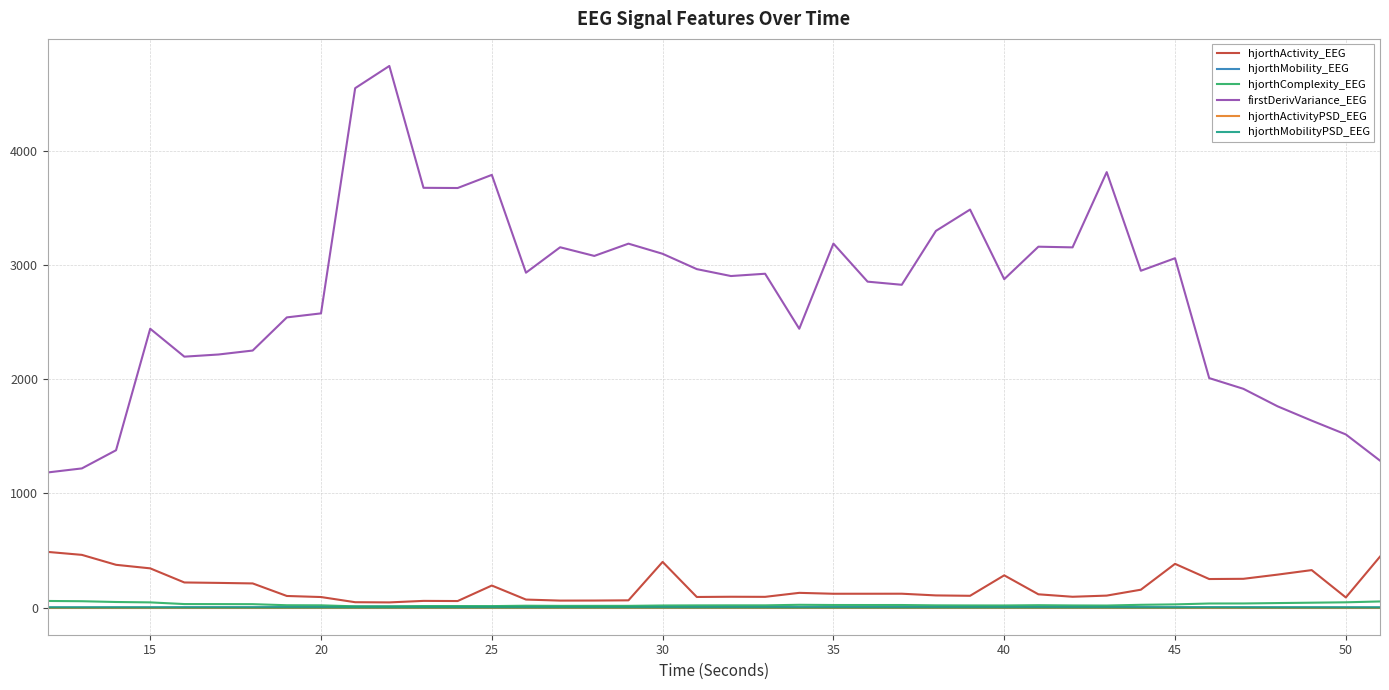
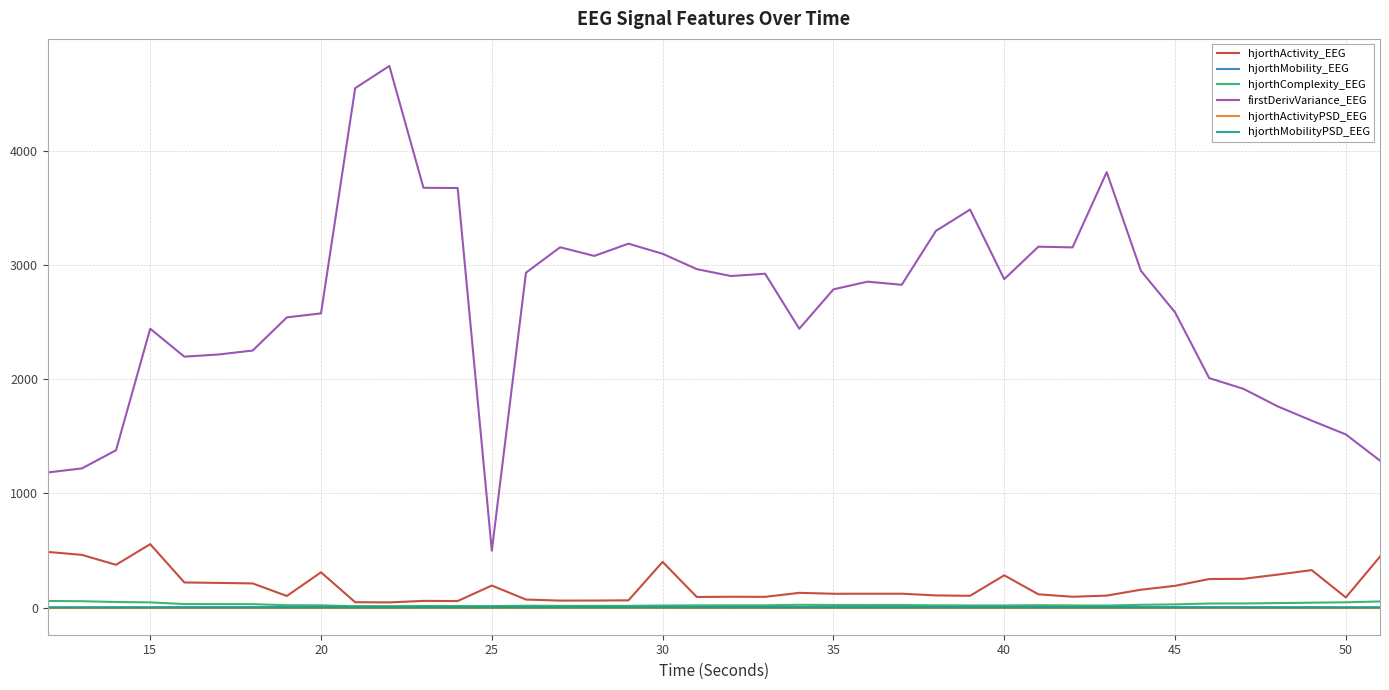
hjorthActivity_EEG, 15: 340 -> 560
hjorthActivity_EEG, 20: 90 -> 310
firstDerivVariance_EEG, 25: 3790 -> 500
firstDerivVariance_EEG, 35: 3190 -> 2790
hjorthActivity_EEG, 45: 380 -> 190
firstDerivVariance_EEG, 45: 3060 -> 2590
